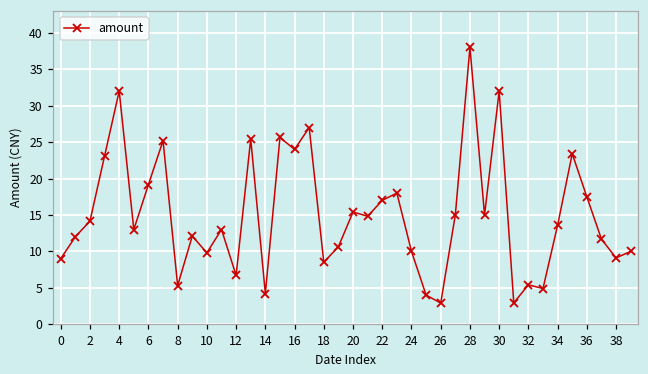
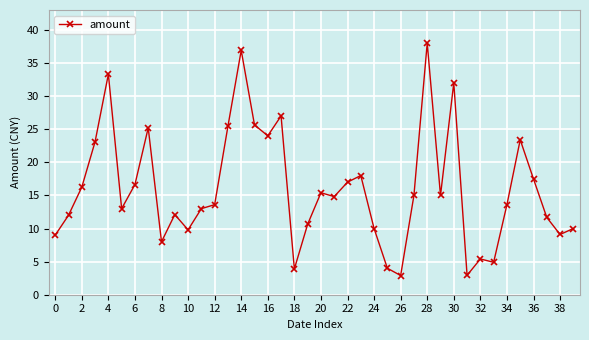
2: 14 -> 16
4: 32 -> 33
6: 19 -> 17
8: 5 -> 8
12: 7 -> 14
14: 4 -> 37
18: 9 -> 4
